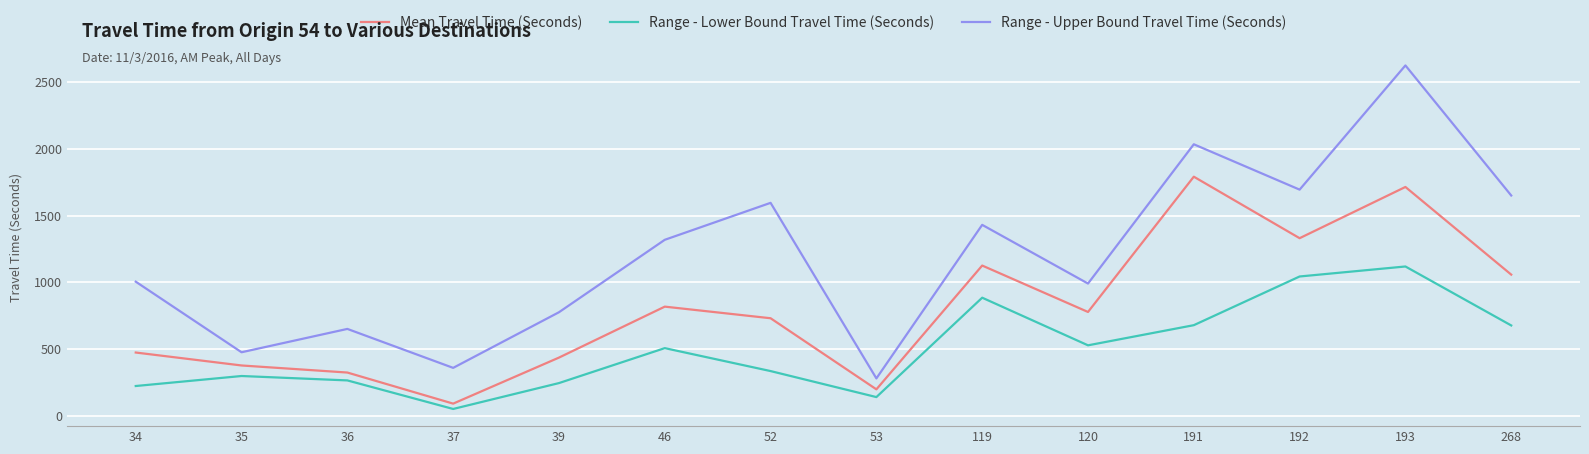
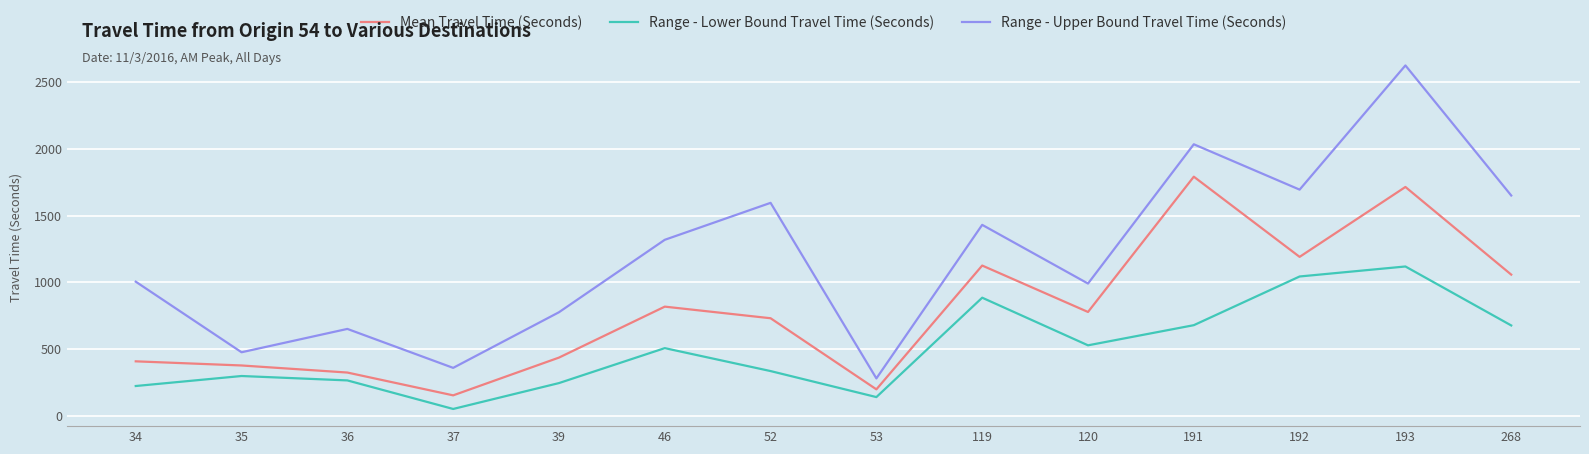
Mean Travel Time (Seconds), 34: 470 -> 410
Mean Travel Time (Seconds), 37: 90 -> 150
Mean Travel Time (Seconds), 192: 1330 -> 1190
